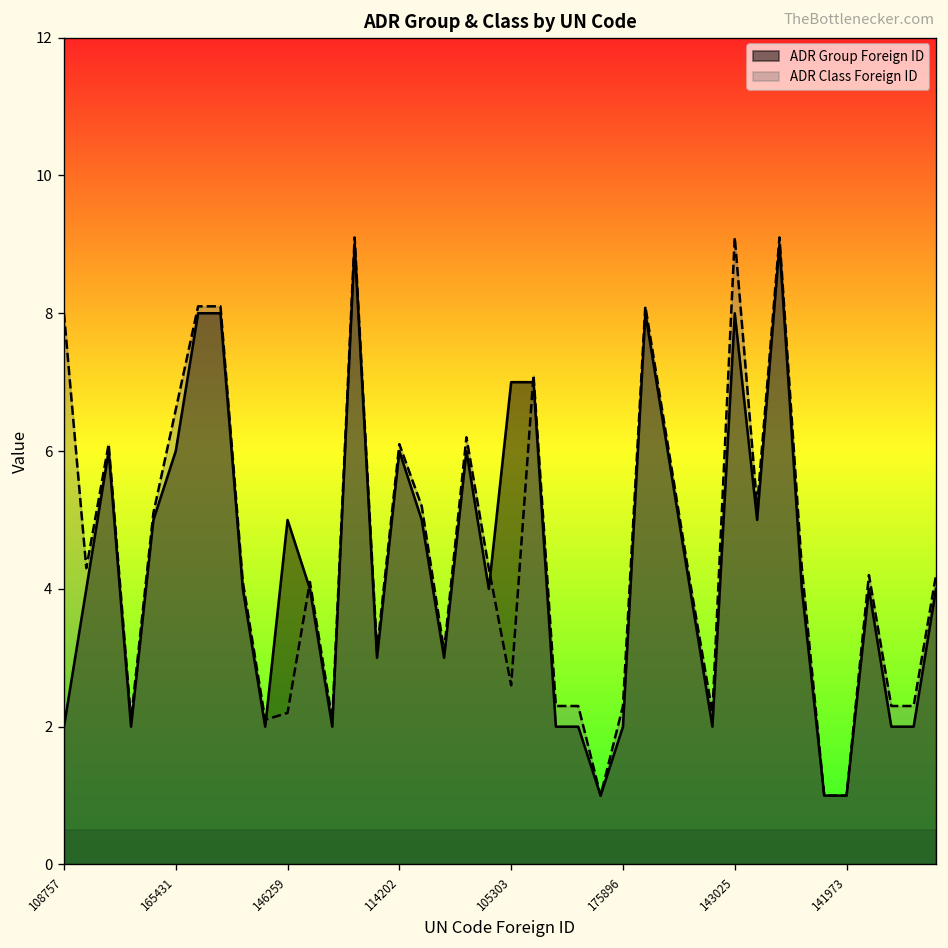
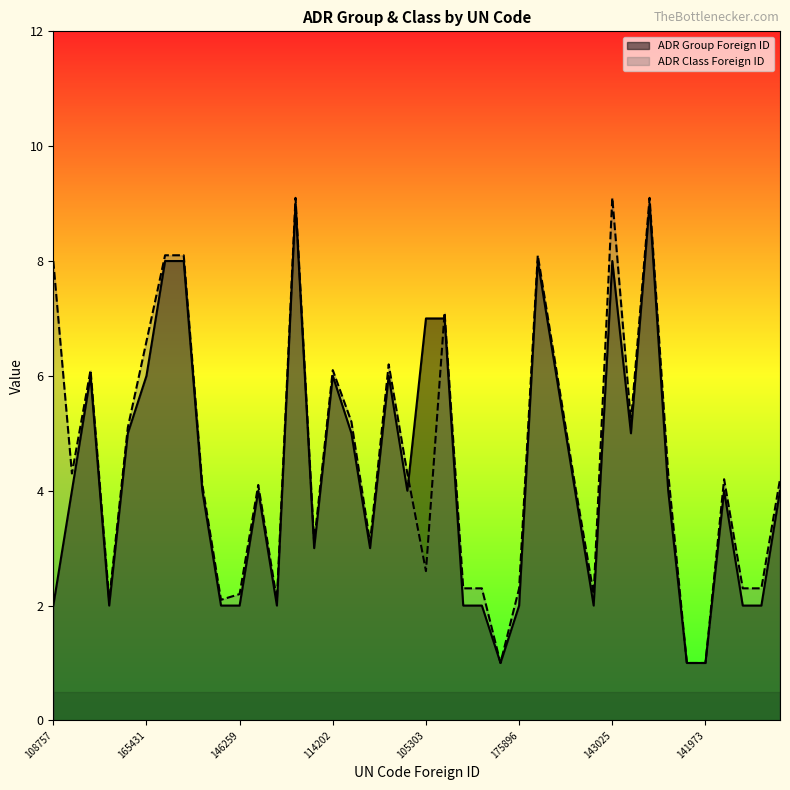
ADR Group Foreign ID, 146259: 5 -> 2
